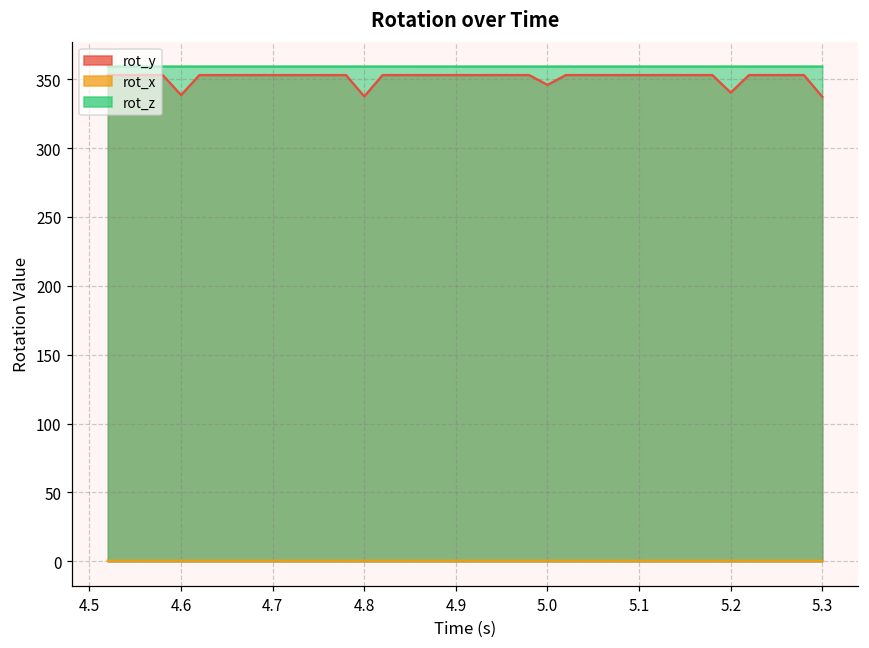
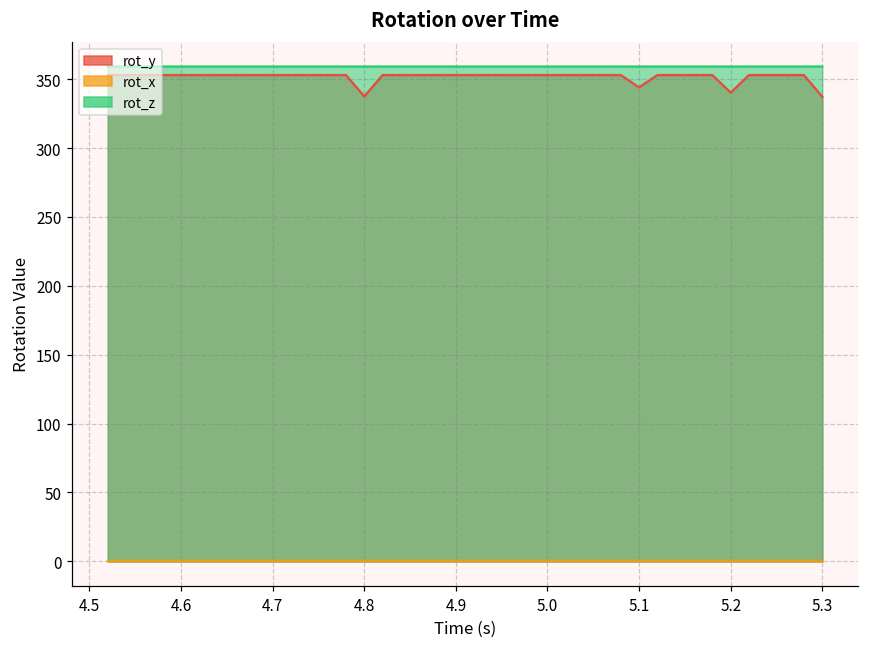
rot_y, 4.6: 338 -> 353
rot_y, 5.0: 346 -> 353
rot_y, 5.1: 353 -> 344
